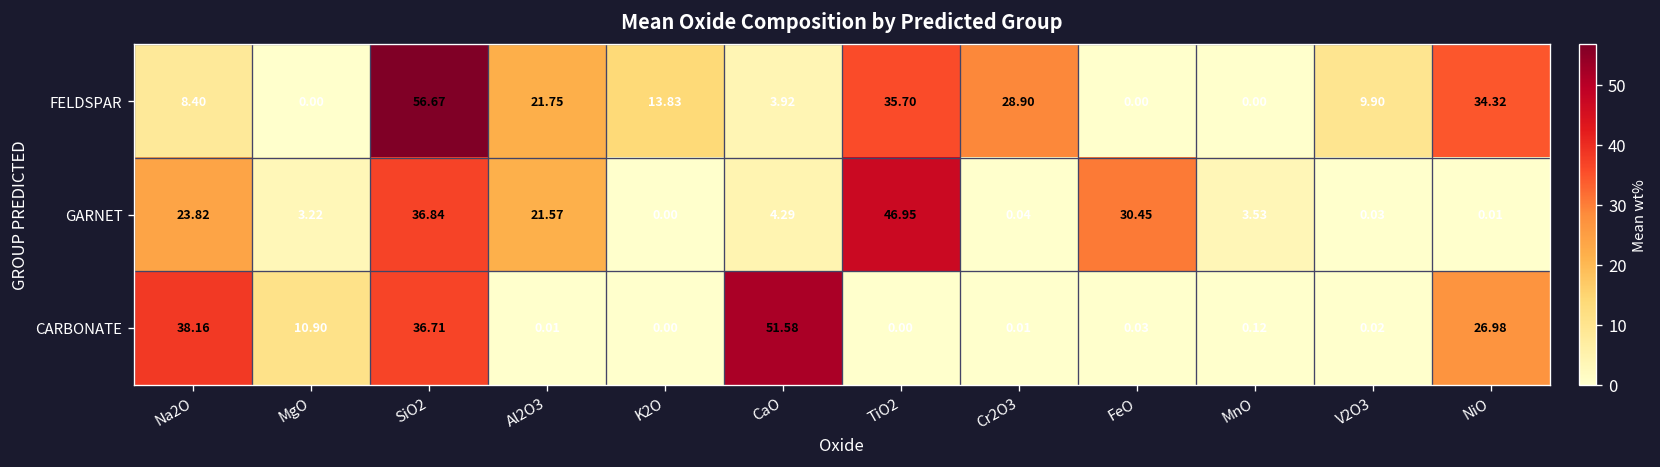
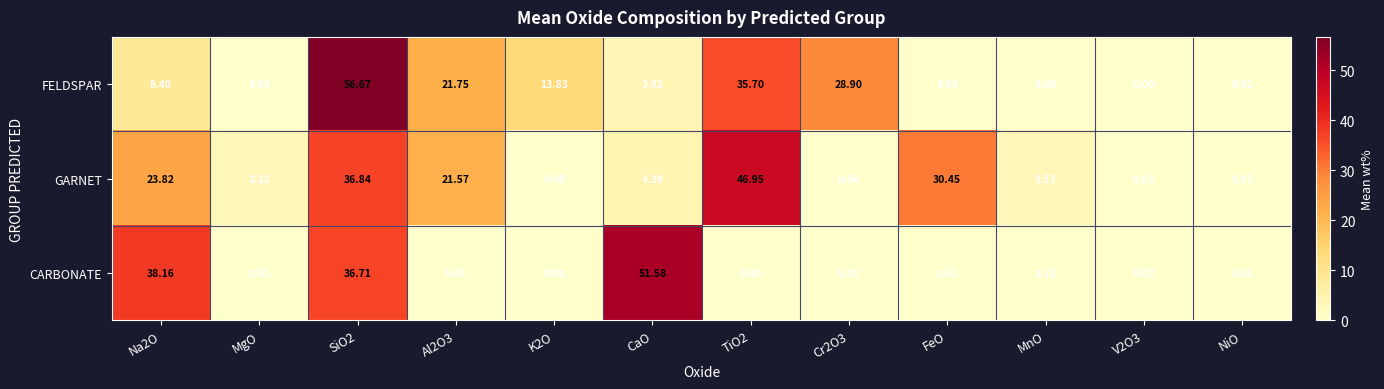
FELDSPAR, V2O3: 9.90 -> 0.00
FELDSPAR, NiO: 34.32 -> 0.02
CARBONATE, MgO: 10.90 -> 0.01
CARBONATE, NiO: 26.98 -> 0.01
